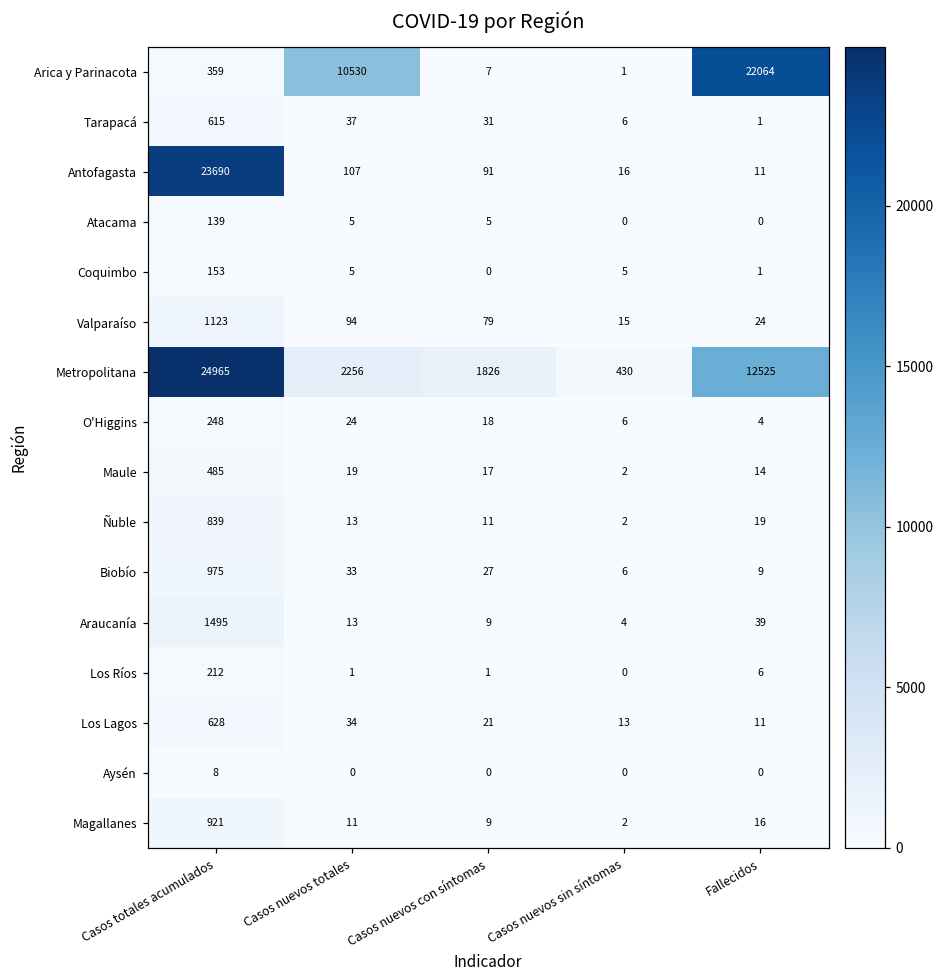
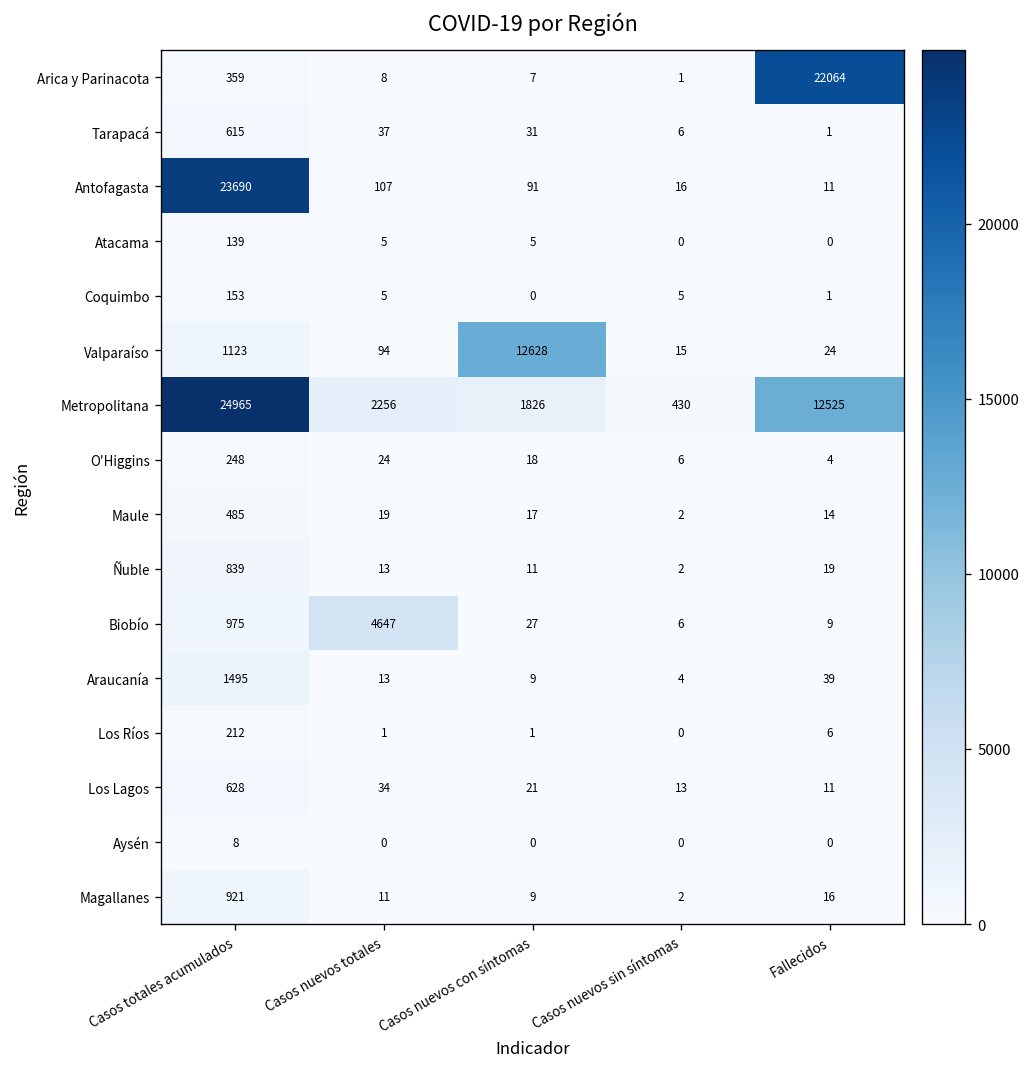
Arica y Parinacota, Casos nuevos totales: 10530 -> 8
Valparaíso, Casos nuevos con síntomas: 79 -> 12628
Biobío, Casos nuevos totales: 33 -> 4647
